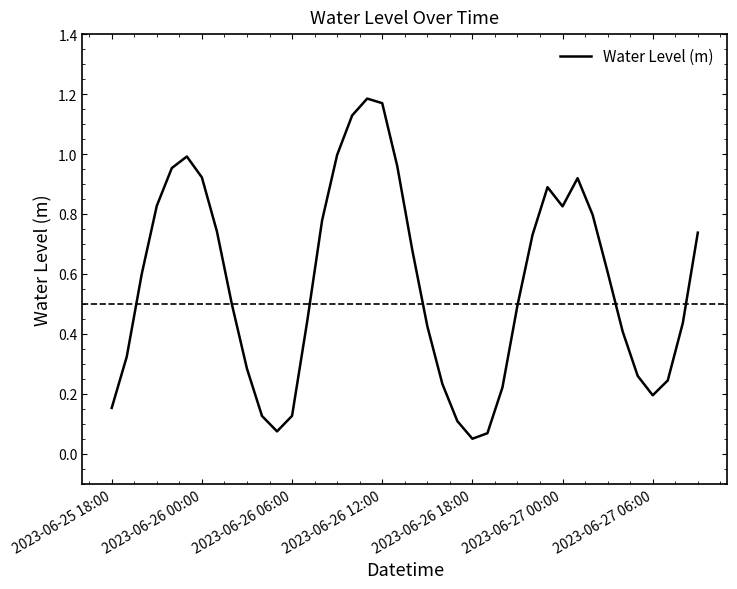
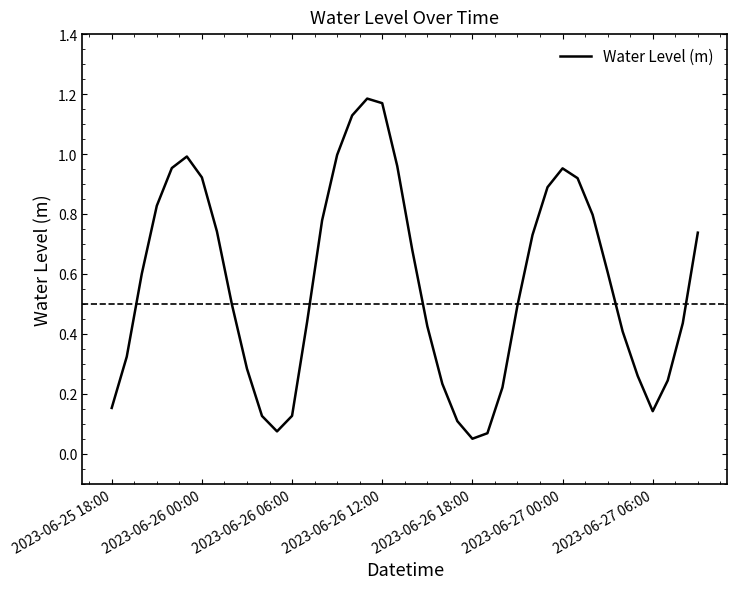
2023-06-27 00:00: 0.83 -> 0.95
2023-06-27 06:00: 0.20 -> 0.14
